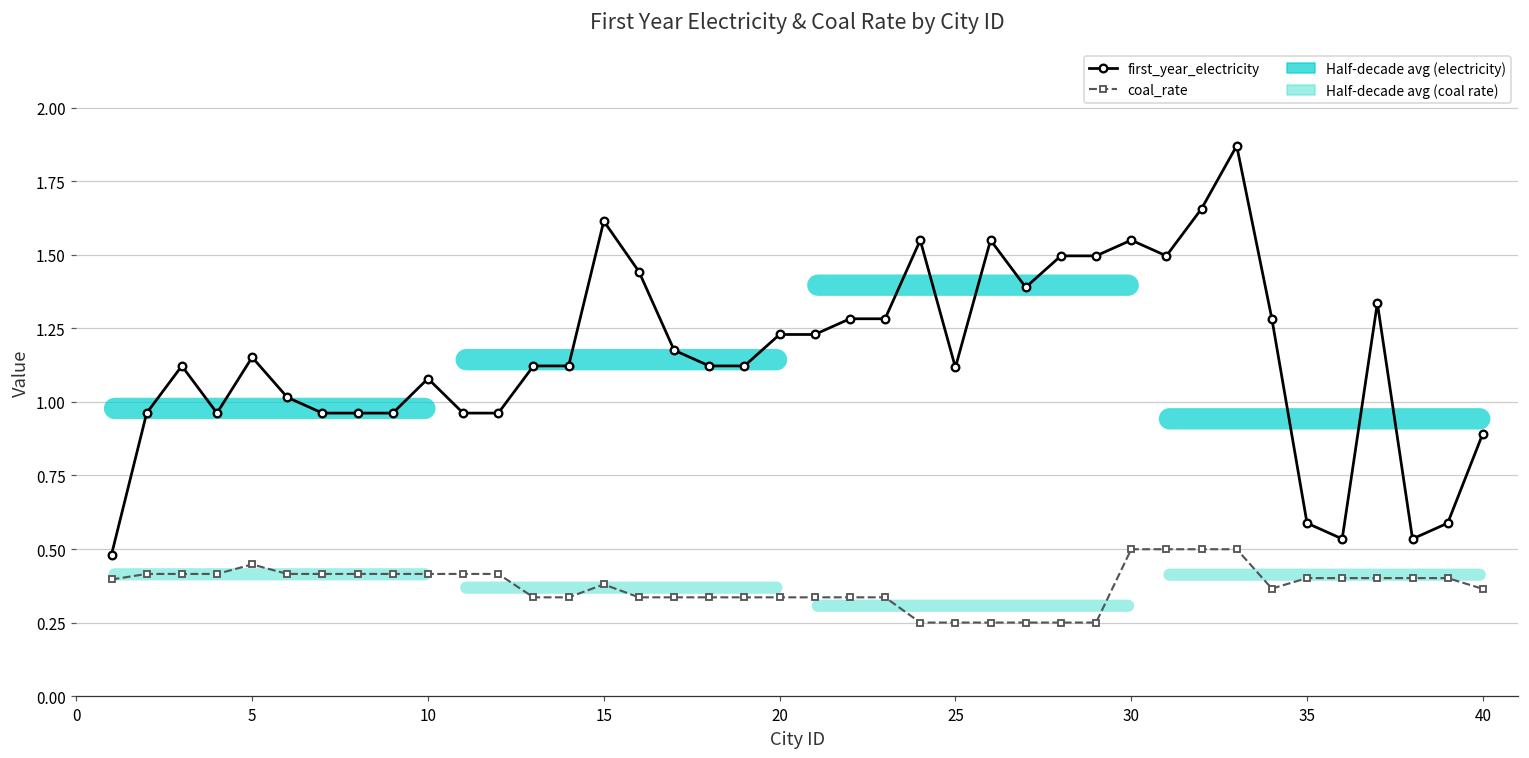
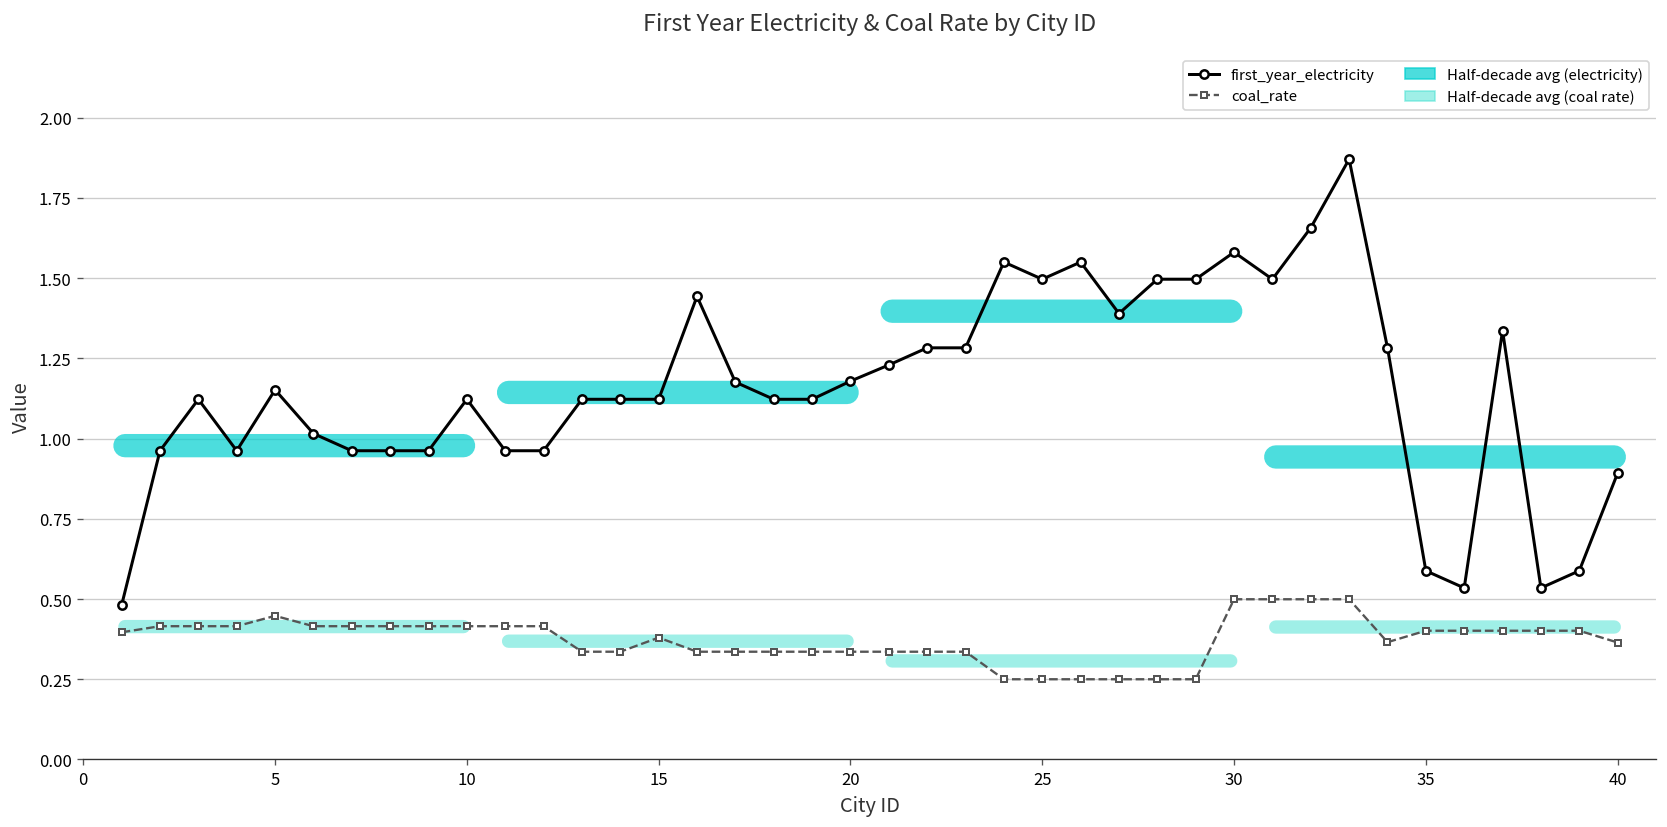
first_year_electricity, 10: 1.08 -> 1.12
first_year_electricity, 15: 1.61 -> 1.12
first_year_electricity, 20: 1.23 -> 1.18
first_year_electricity, 25: 1.12 -> 1.50
first_year_electricity, 30: 1.55 -> 1.58
